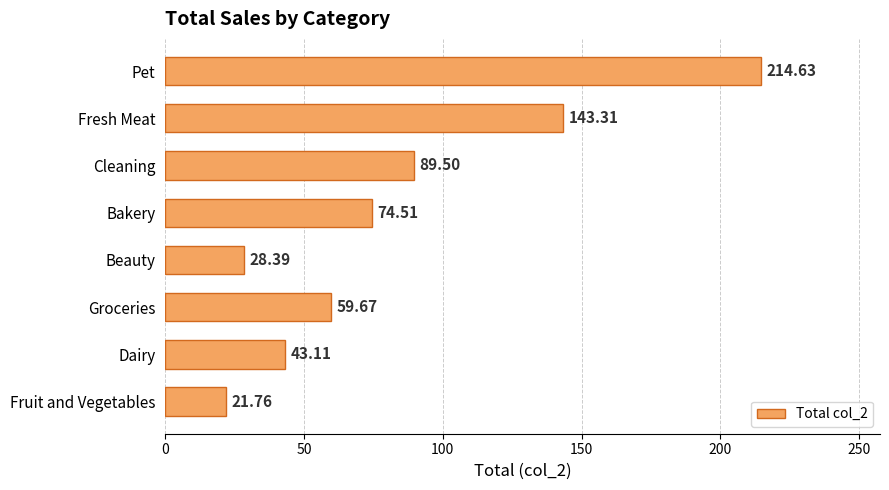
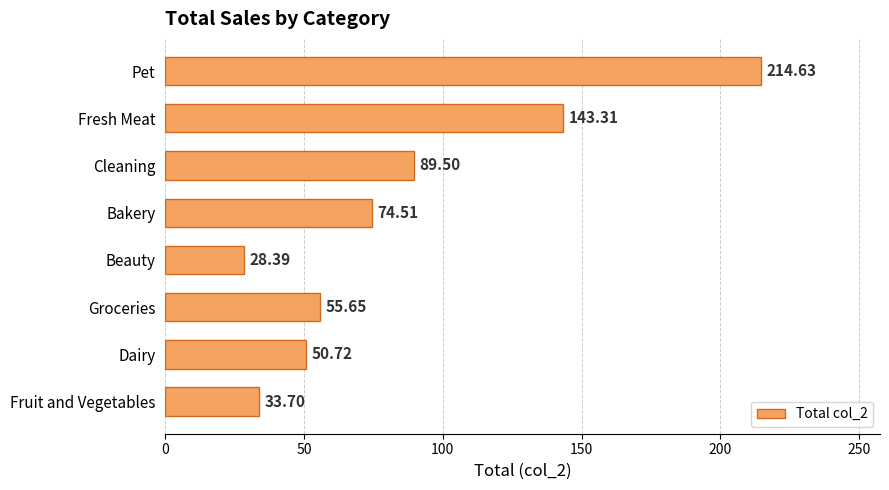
Groceries: 59.67 -> 55.65
Dairy: 43.11 -> 50.72
Fruit and Vegetables: 21.76 -> 33.70
